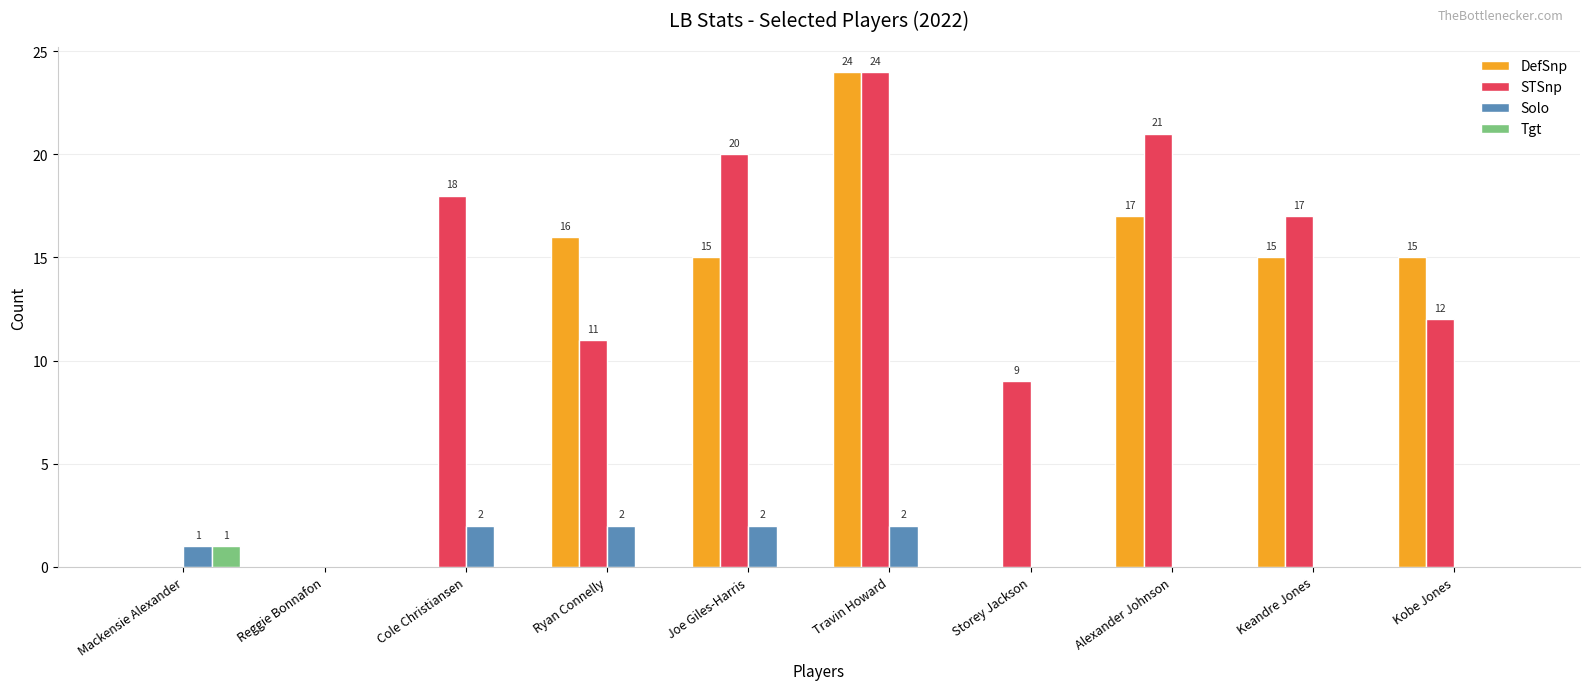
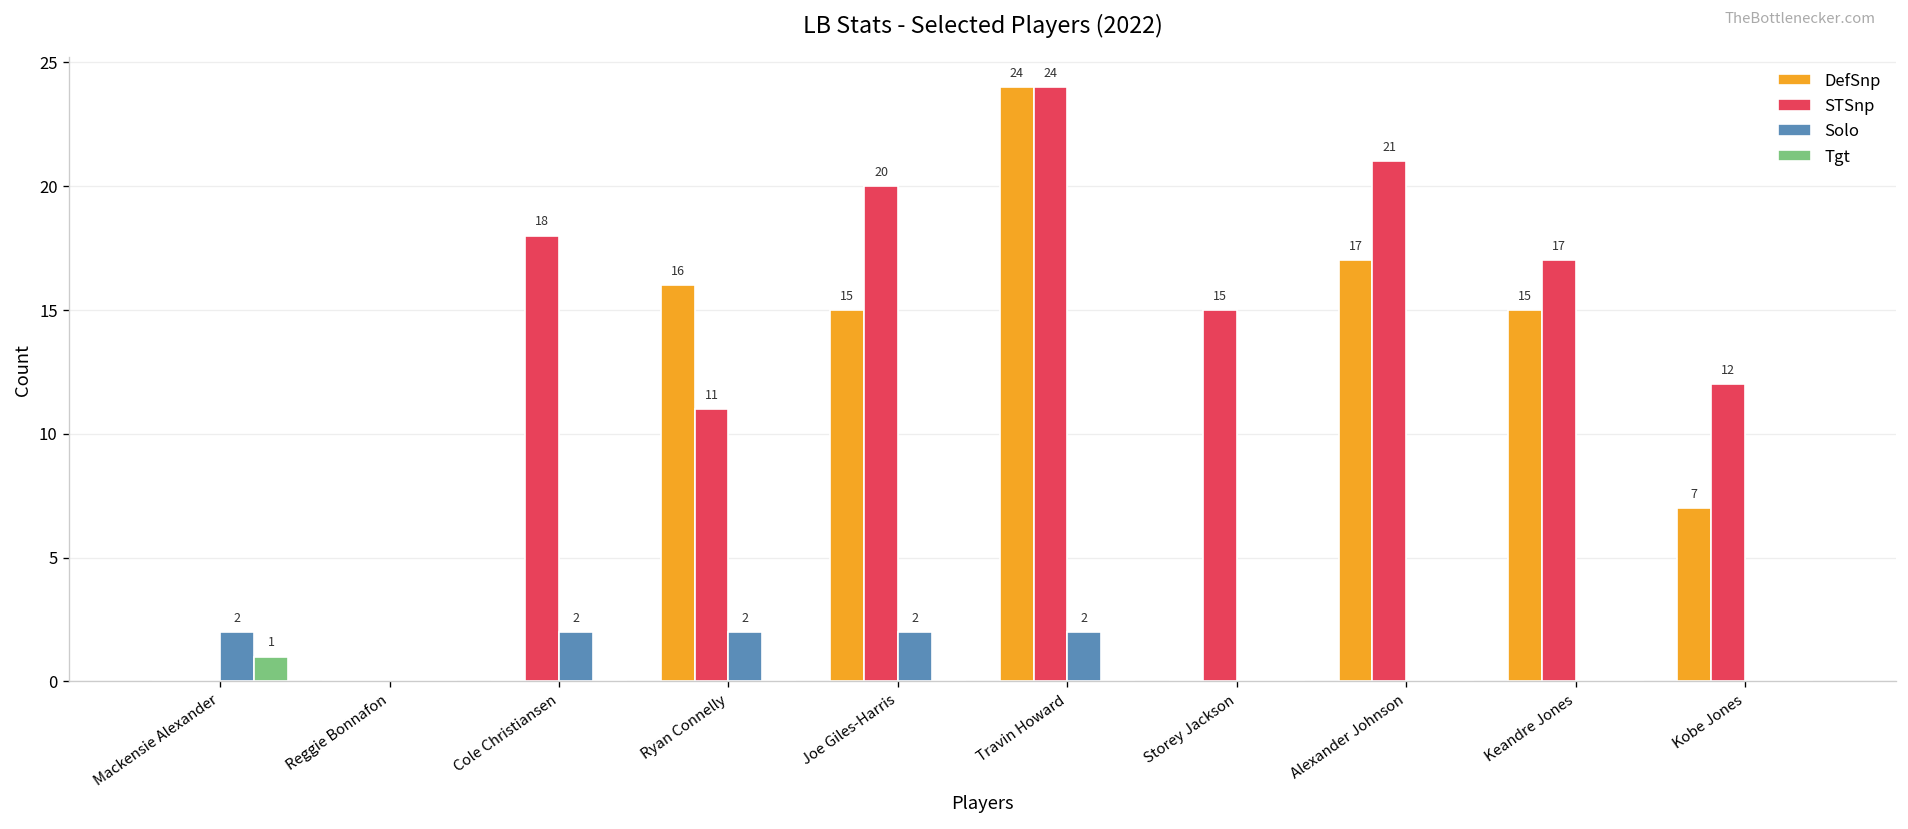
Solo, Mackensie Alexander: 1 -> 2
STSnp, Storey Jackson: 9 -> 15
DefSnp, Kobe Jones: 15 -> 7
